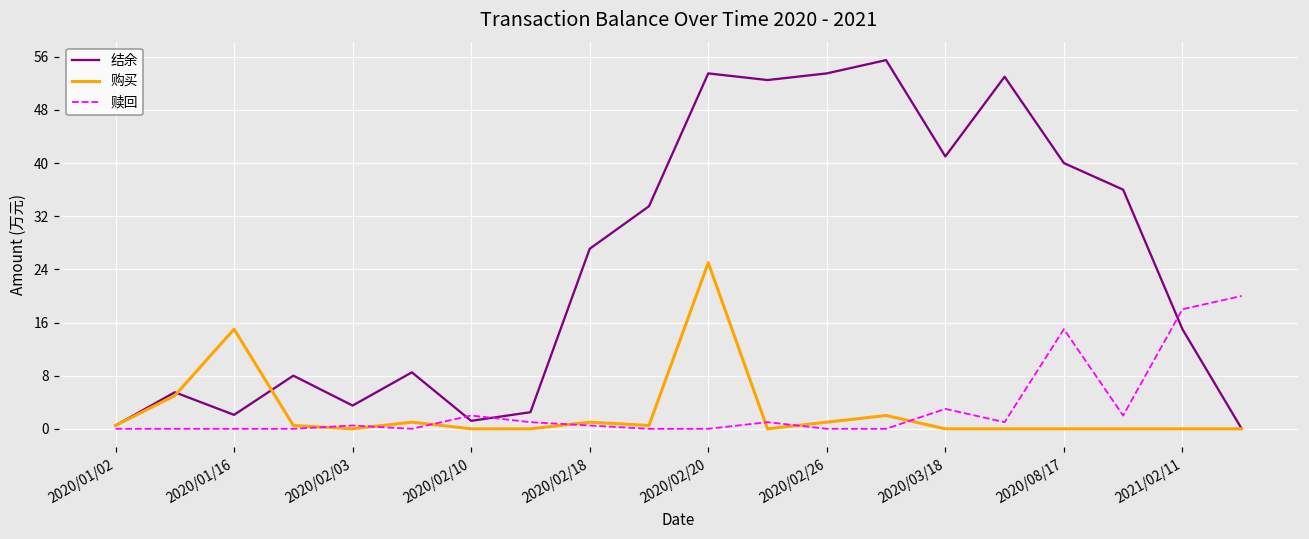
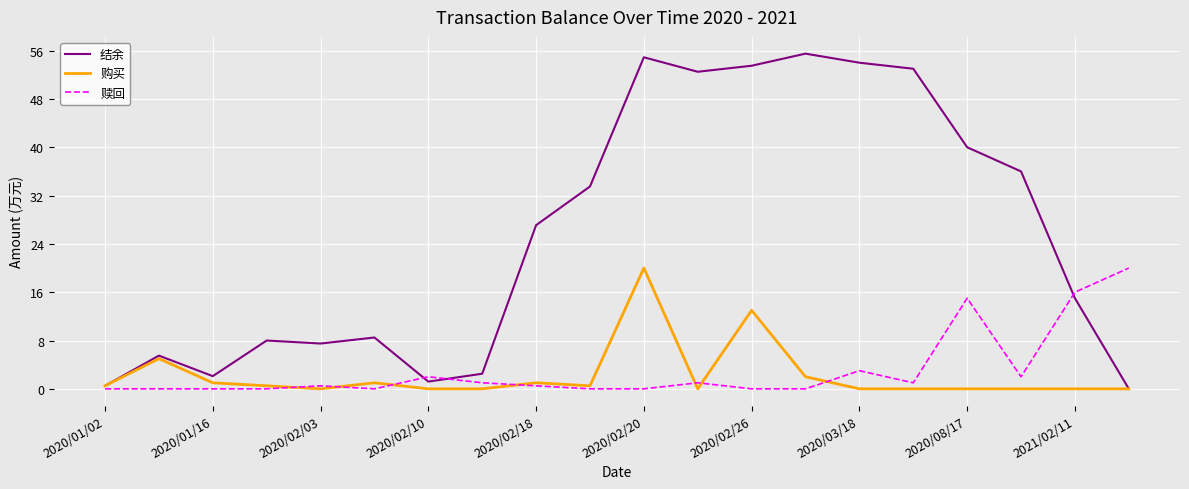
购买, 2020/01/16: 15 -> 1
结余, 2020/02/03: 4 -> 8
结余, 2020/02/20: 54 -> 55
购买, 2020/02/20: 25 -> 20
购买, 2020/02/26: 1 -> 13
结余, 2020/03/18: 41 -> 54
赎回, 2021/02/11: 18 -> 16
